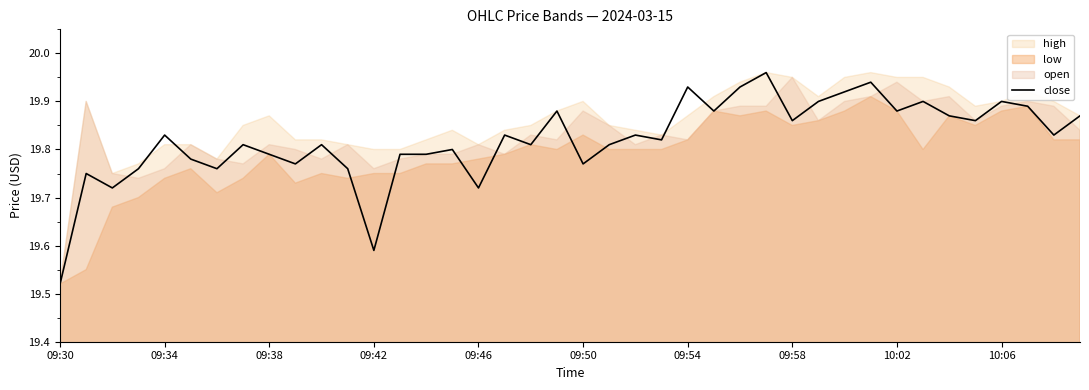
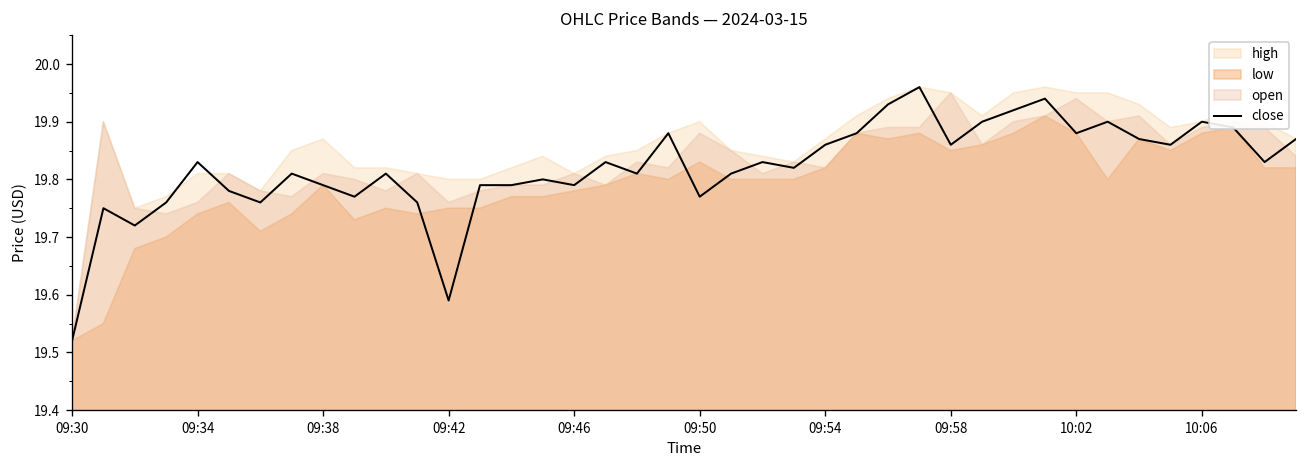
close, 09:46: 19.72 -> 19.79
close, 09:54: 19.93 -> 19.86
